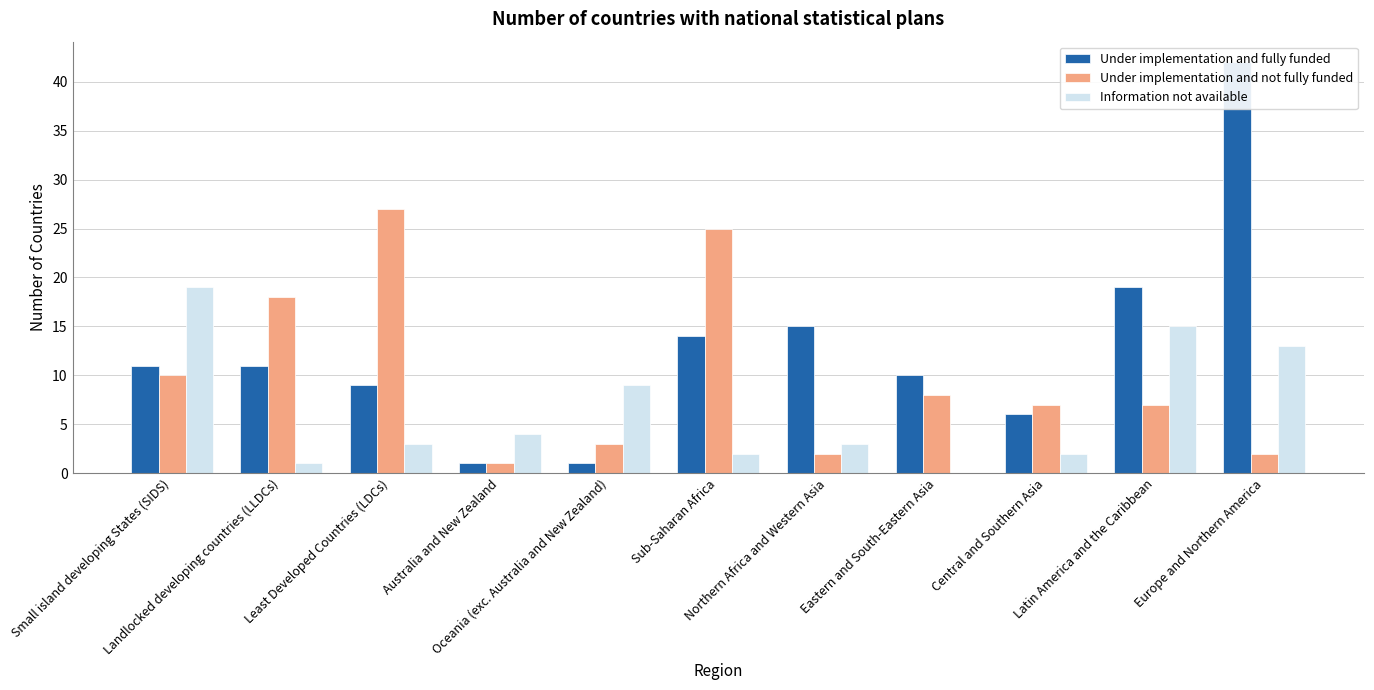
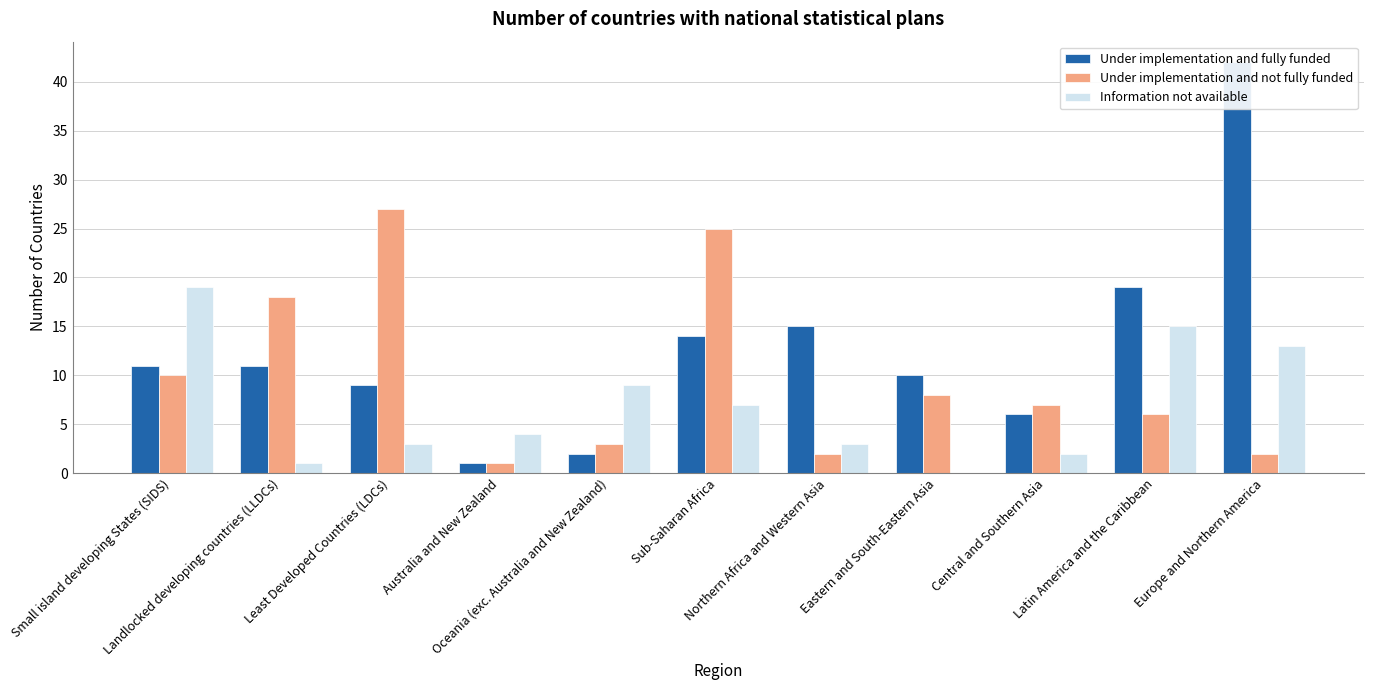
Under implementation and fully funded, Oceania (exc. Australia and New Zealand): 1 -> 2
Information not available, Sub-Saharan Africa: 2 -> 7
Under implementation and not fully funded, Latin America and the Caribbean: 7 -> 6
